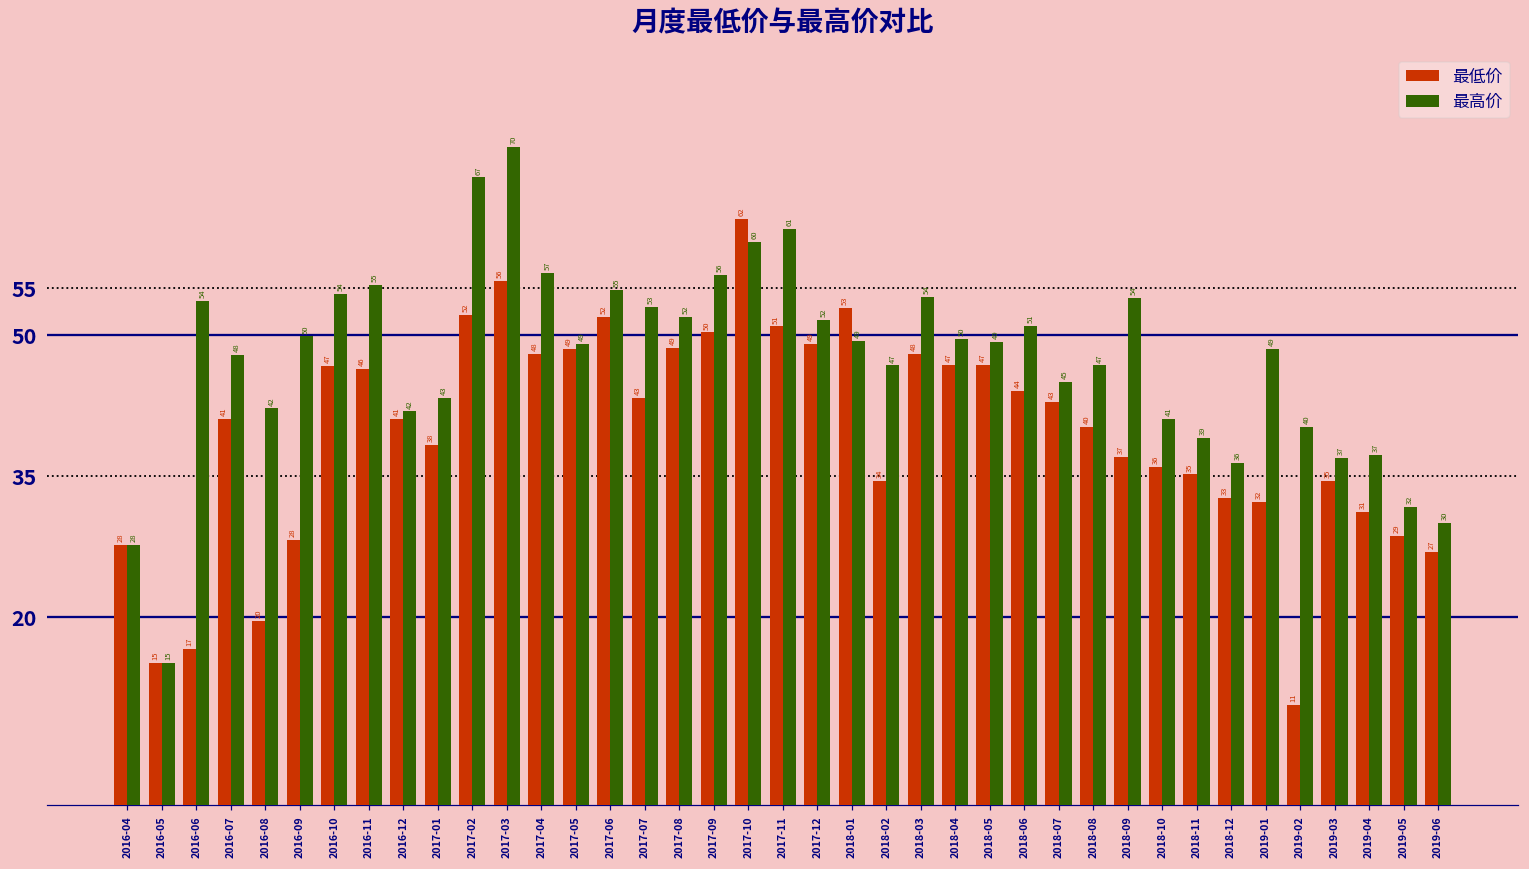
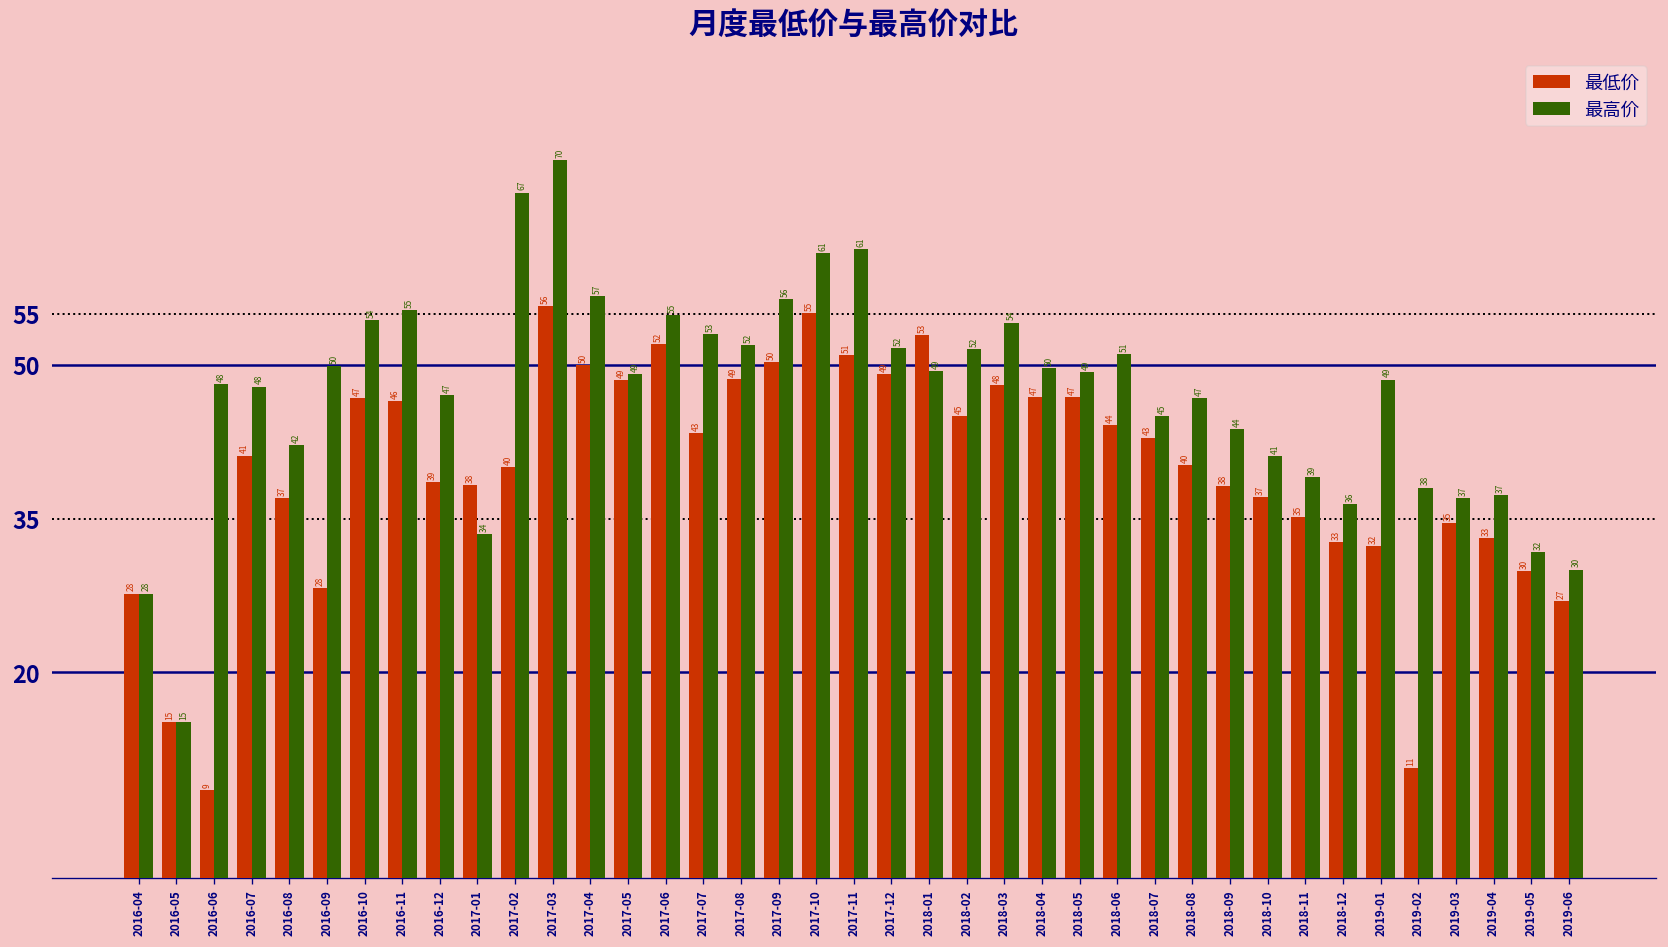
最低价, 2016-06: 17 -> 9
最高价, 2016-06: 54 -> 48
最低价, 2016-08: 20 -> 37
最低价, 2016-12: 41 -> 39
最高价, 2016-12: 42 -> 47
最高价, 2017-01: 43 -> 34
最低价, 2017-02: 52 -> 40
最低价, 2017-04: 48 -> 50
最低价, 2017-10: 62 -> 55
最高价, 2017-10: 60 -> 61
最低价, 2018-02: 34 -> 45
最高价, 2018-02: 47 -> 52
最低价, 2018-09: 37 -> 38
最高价, 2018-09: 54 -> 44
最低价, 2018-10: 36 -> 37
最高价, 2019-02: 40 -> 38
最低价, 2019-04: 31 -> 33
最低价, 2019-05: 29 -> 30
